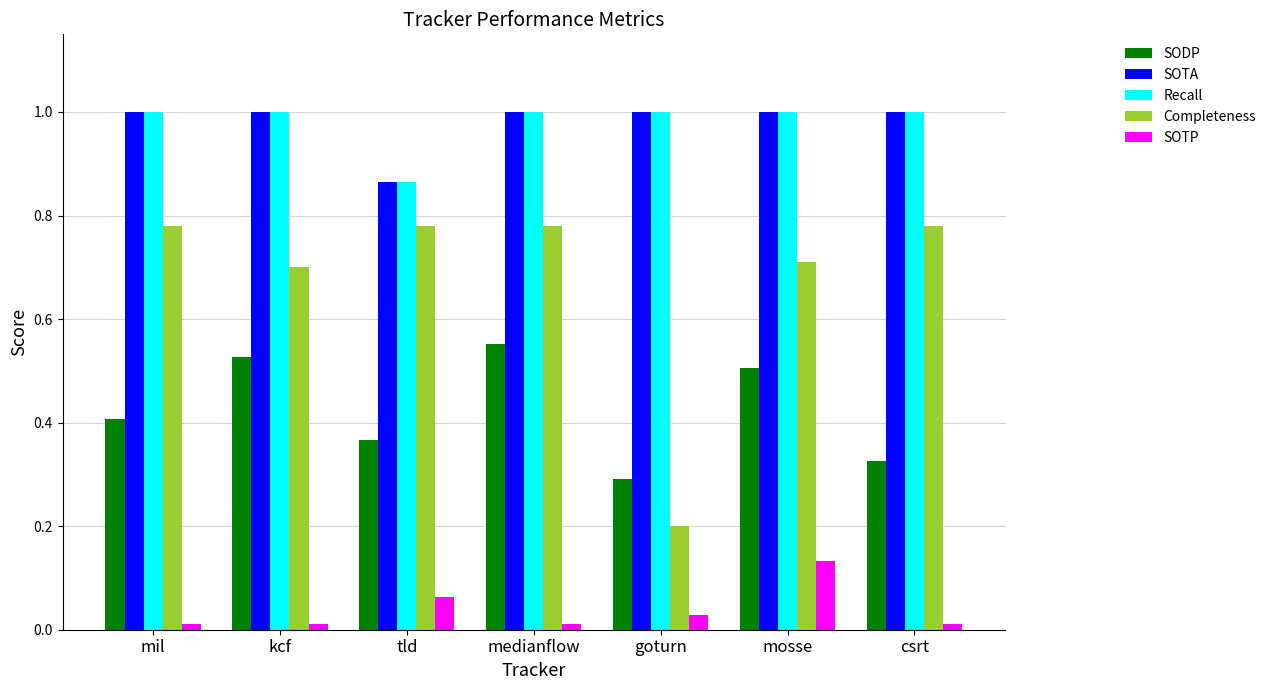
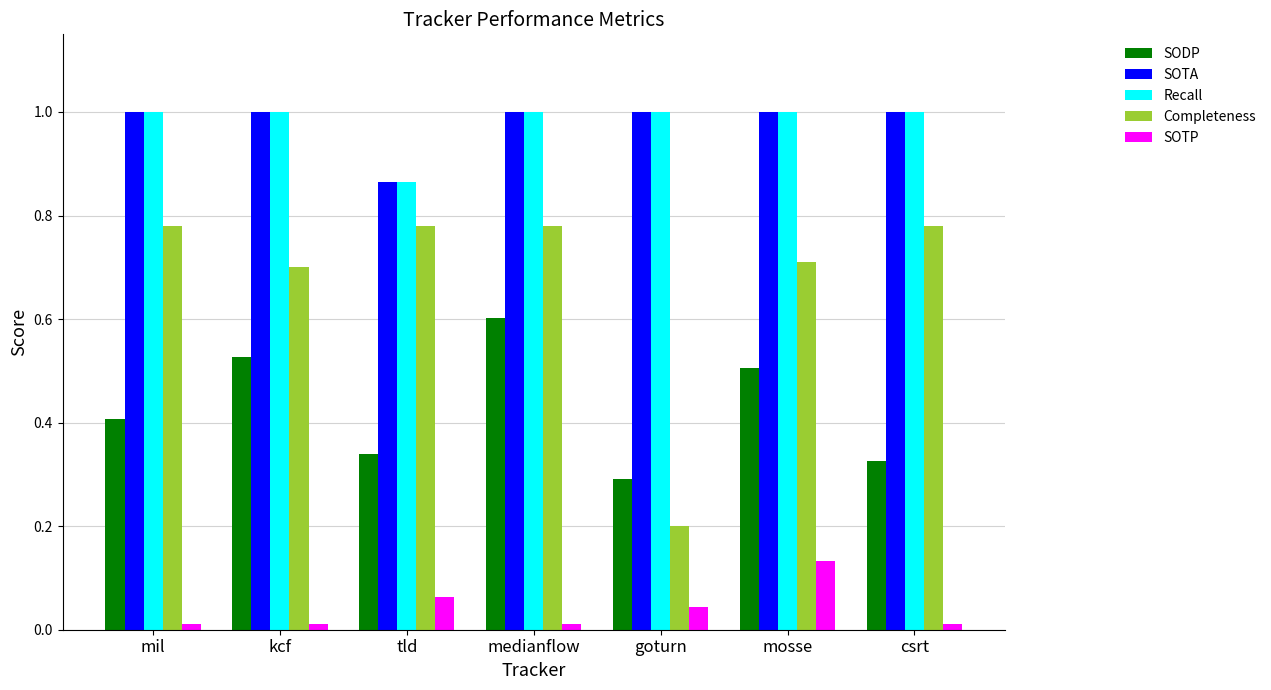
SODP, tld: 0.37 -> 0.34
SODP, medianflow: 0.55 -> 0.60
SOTP, goturn: 0.03 -> 0.04
